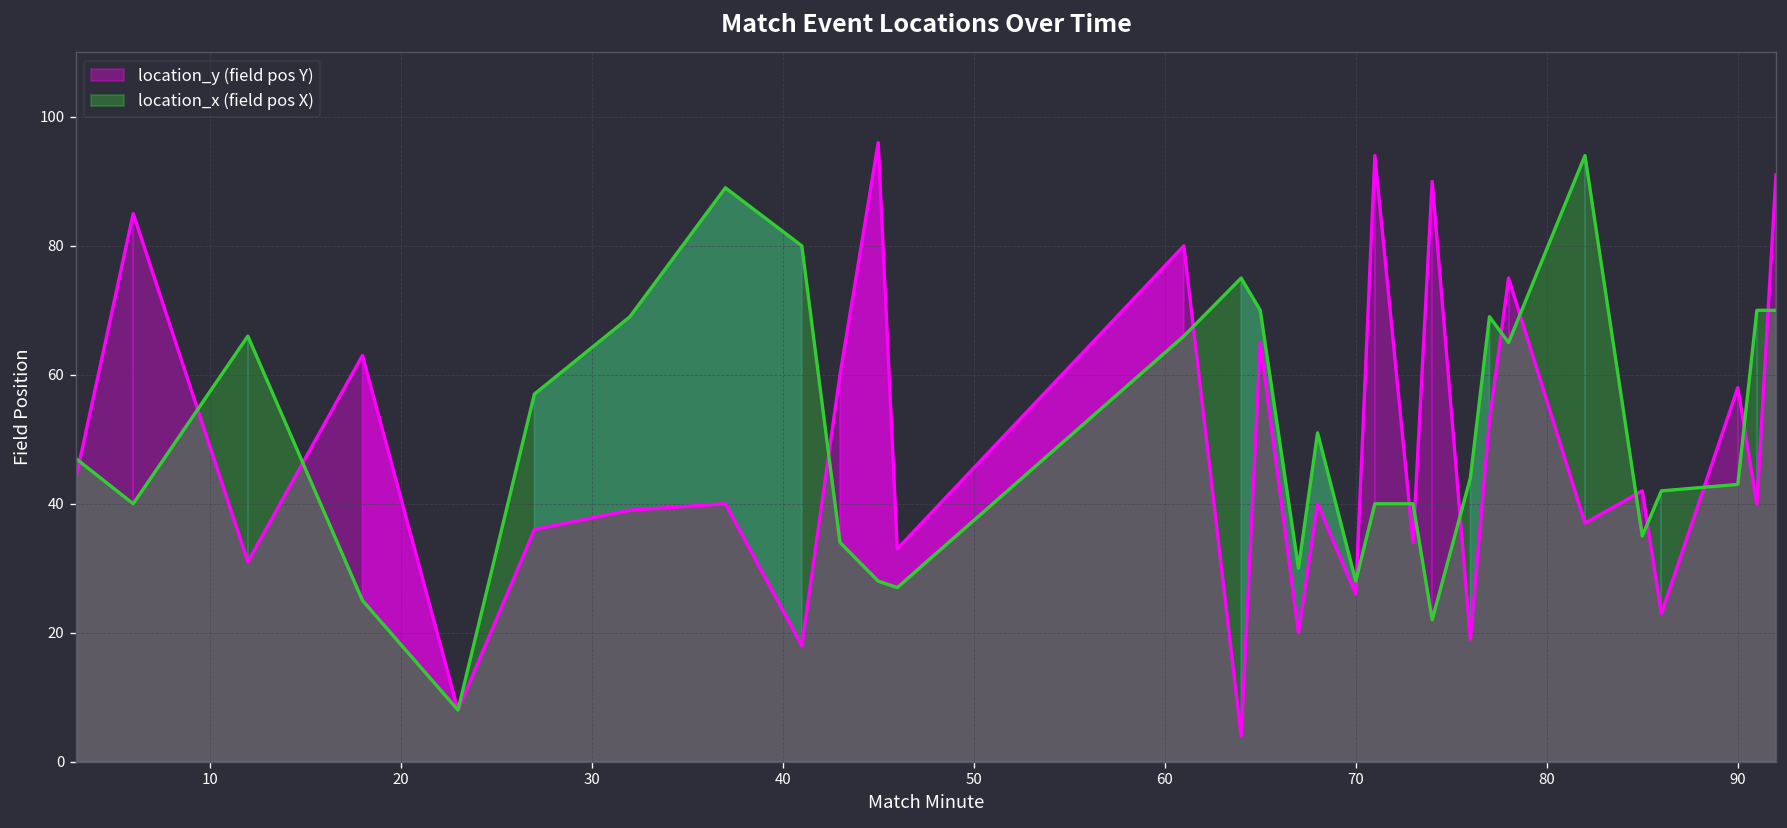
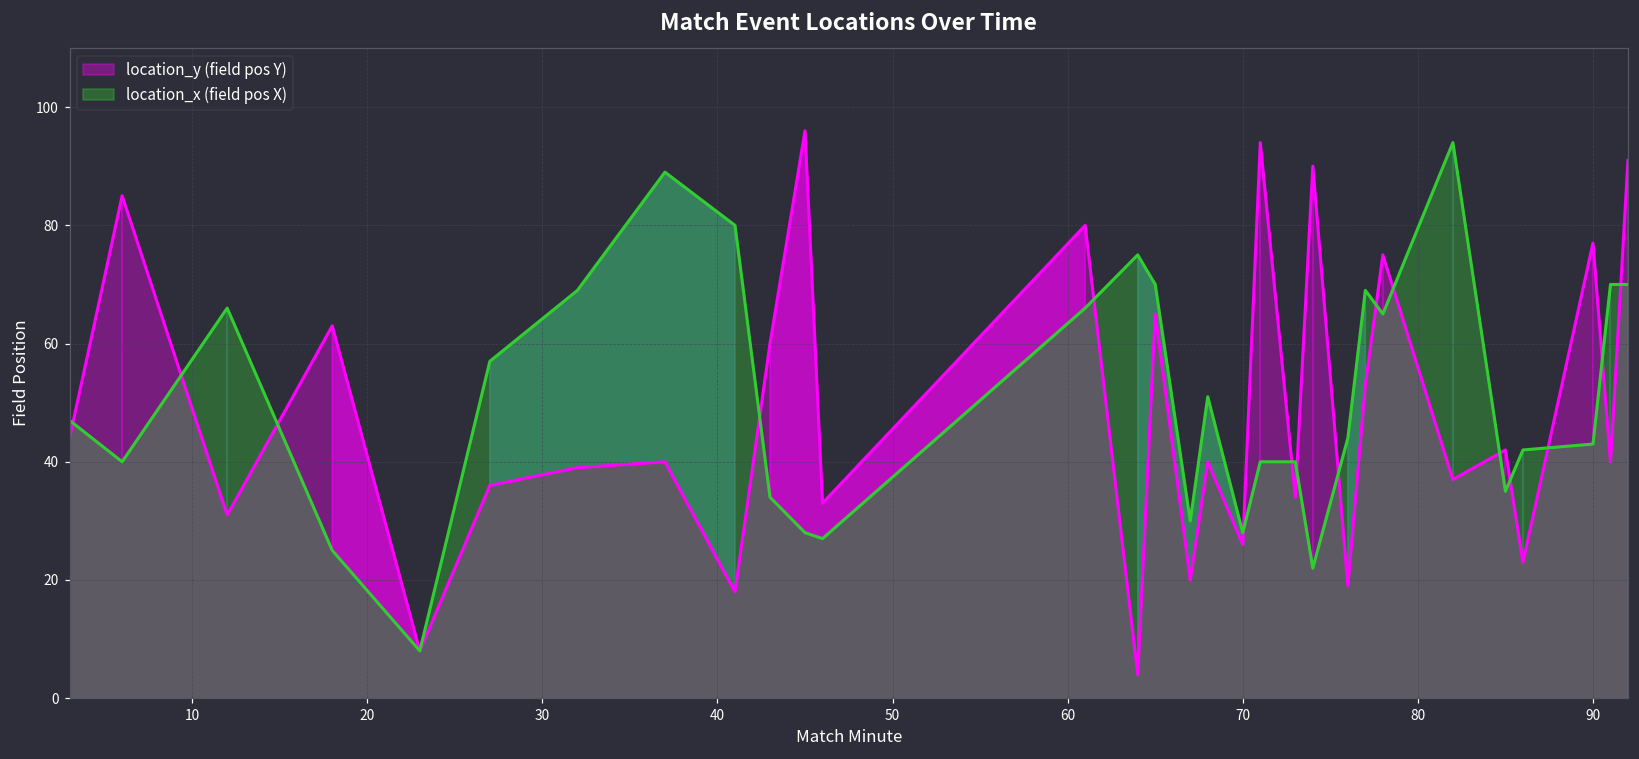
location_y (field pos Y), 90: 58 -> 77
